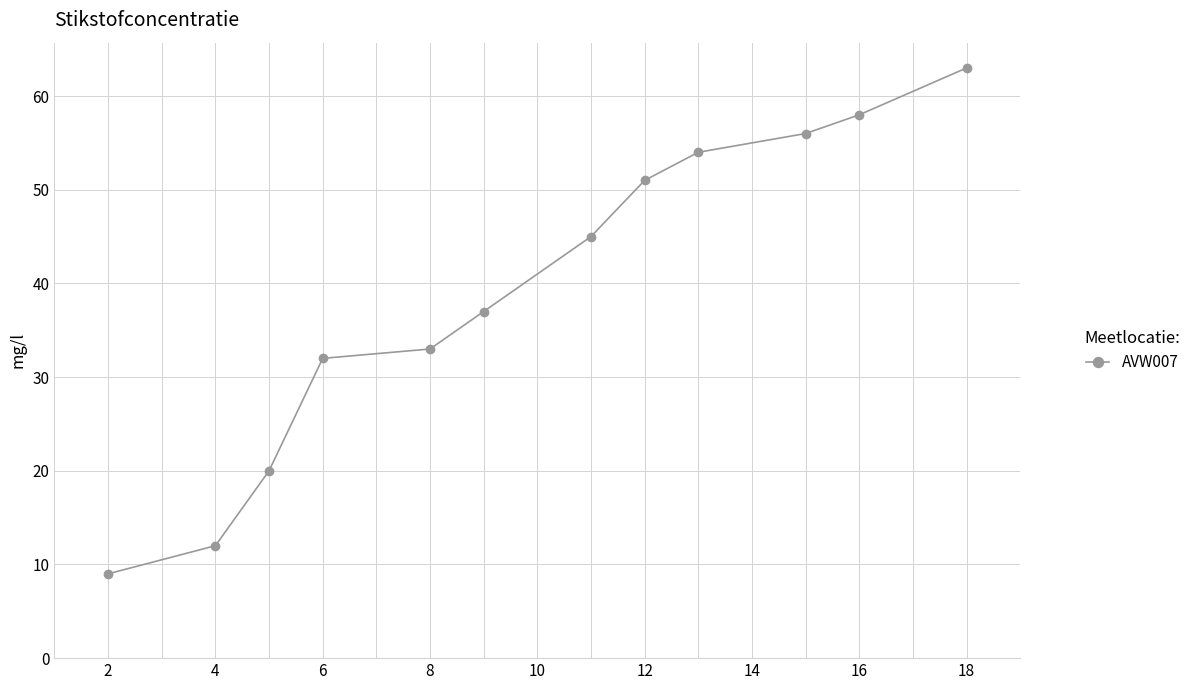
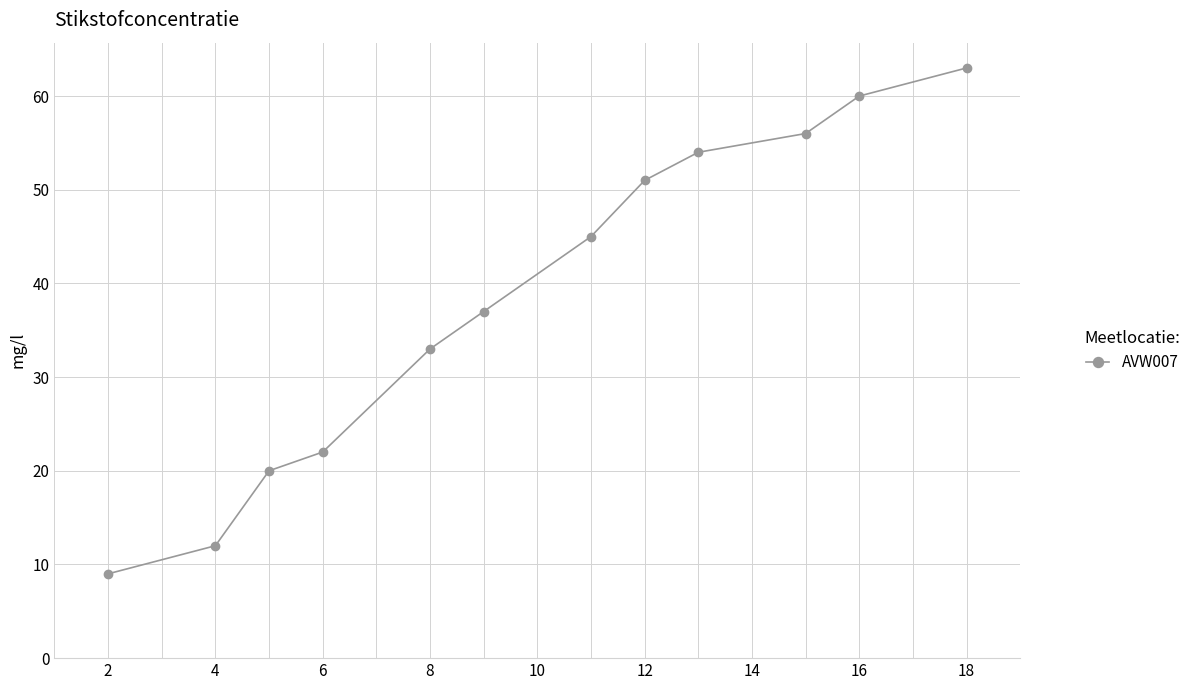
6: 32 -> 22
16: 58 -> 60
